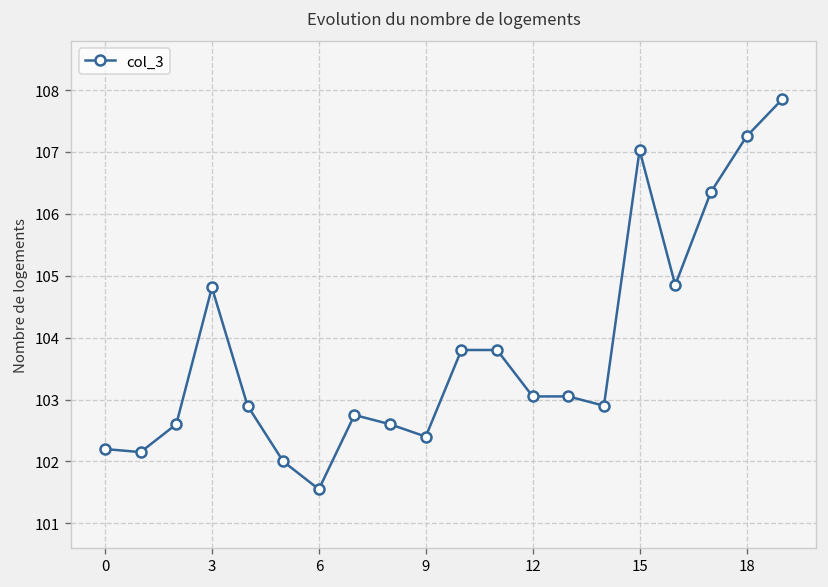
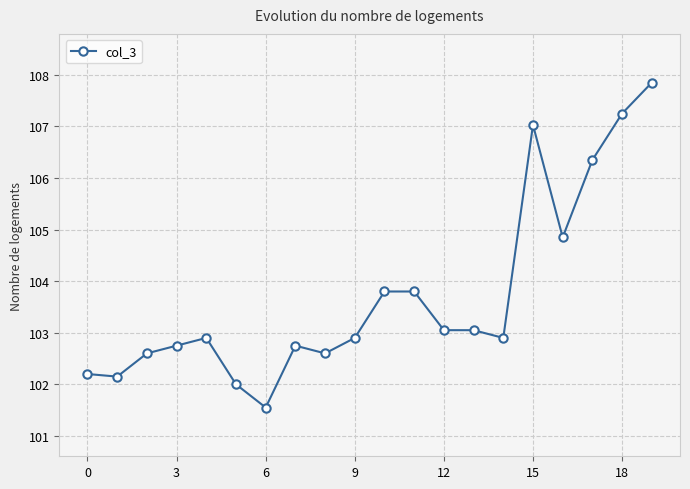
3: 104.8 -> 102.8
9: 102.4 -> 102.9
